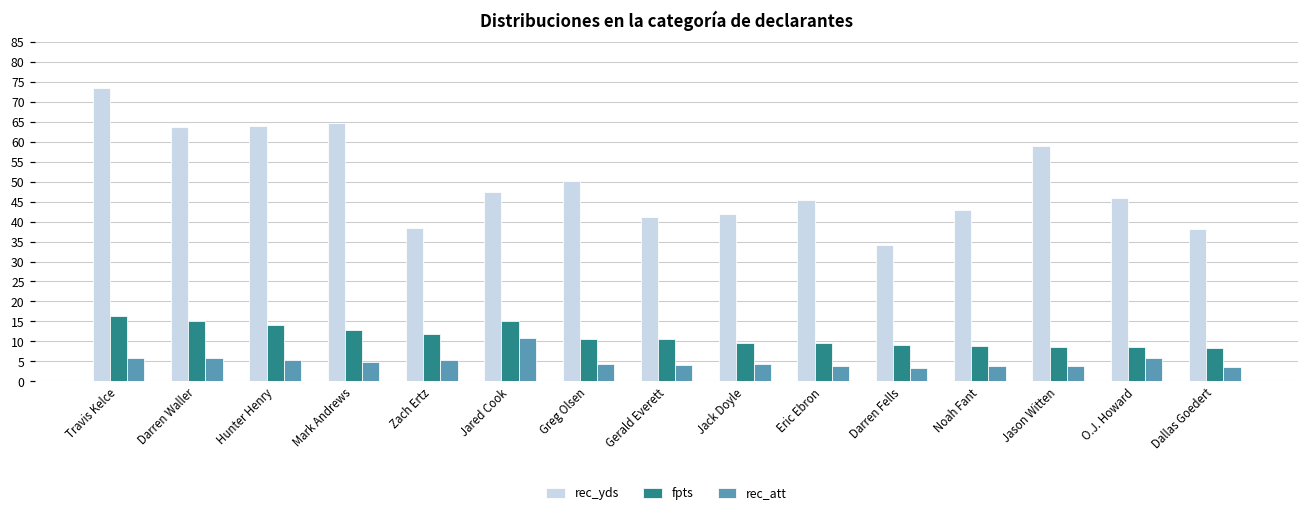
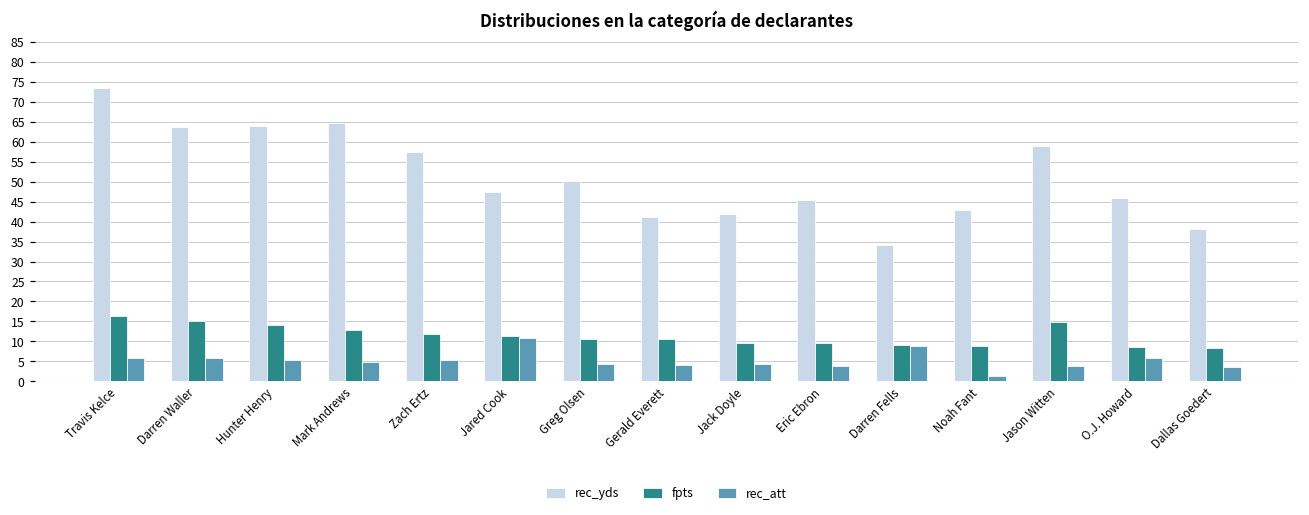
rec_yds, Zach Ertz: 38 -> 58
fpts, Jared Cook: 15 -> 11
rec_att, Darren Fells: 3 -> 9
rec_att, Noah Fant: 4 -> 1
fpts, Jason Witten: 9 -> 15
